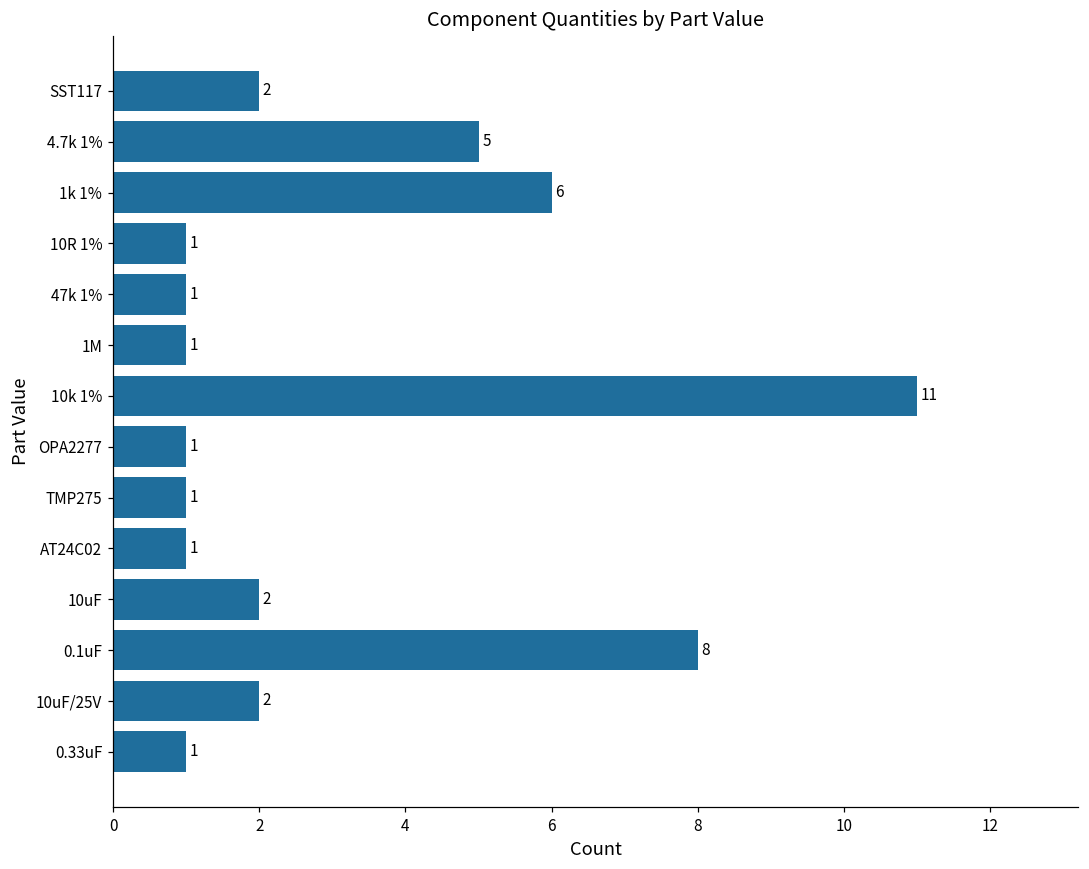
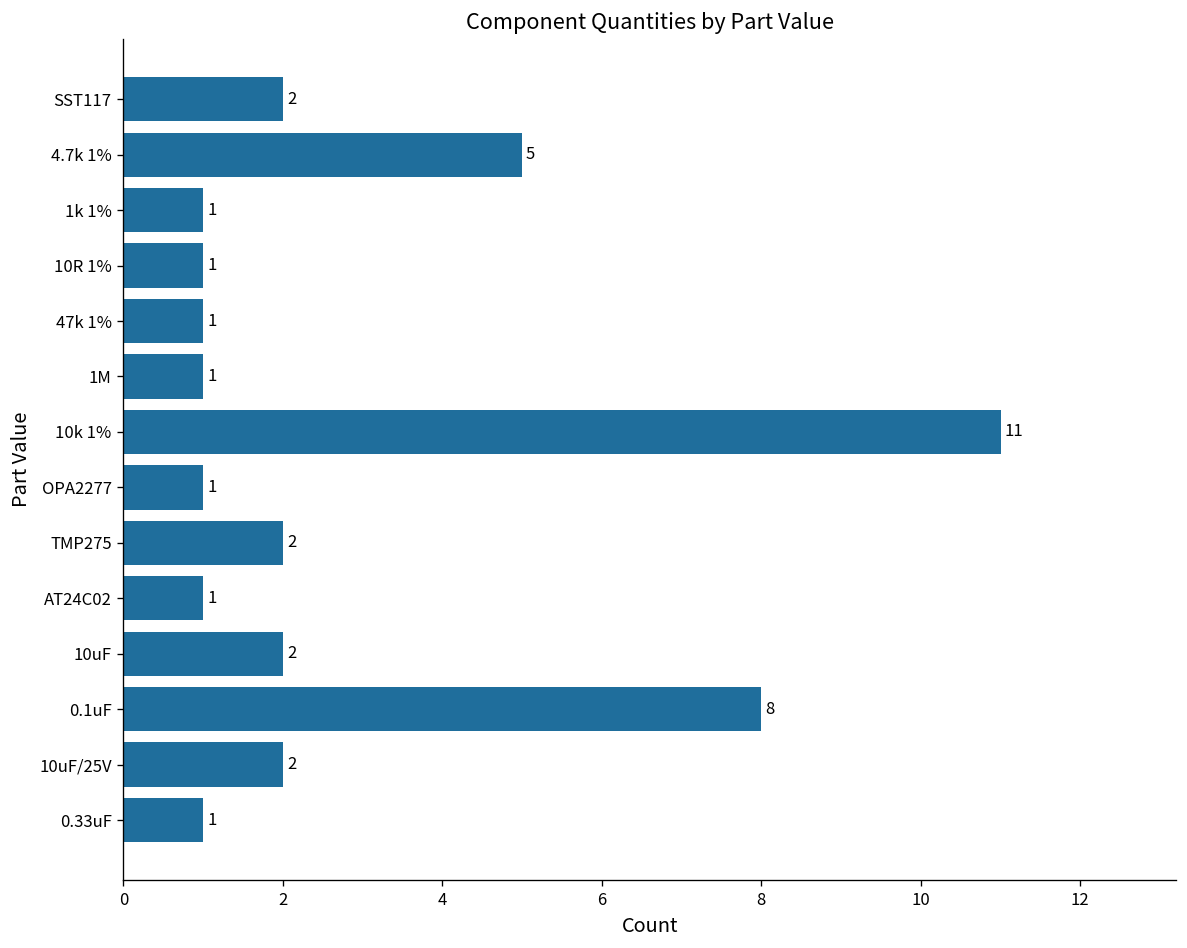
1k 1%: 6 -> 1
TMP275: 1 -> 2
